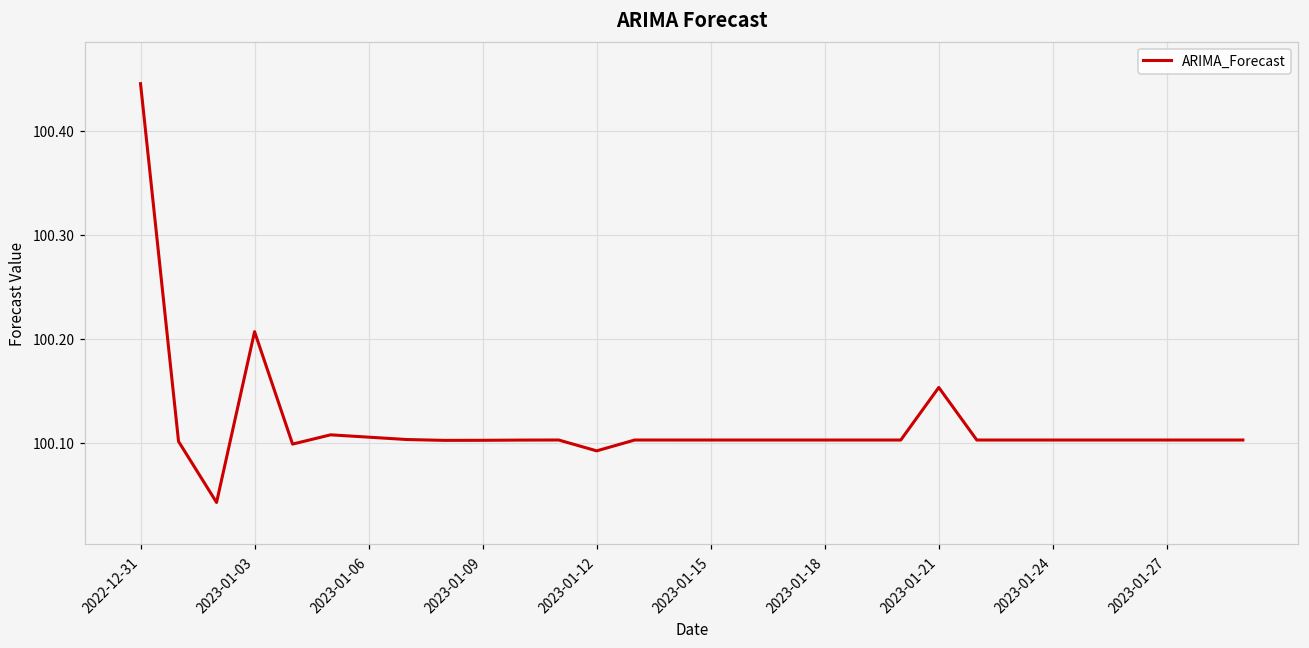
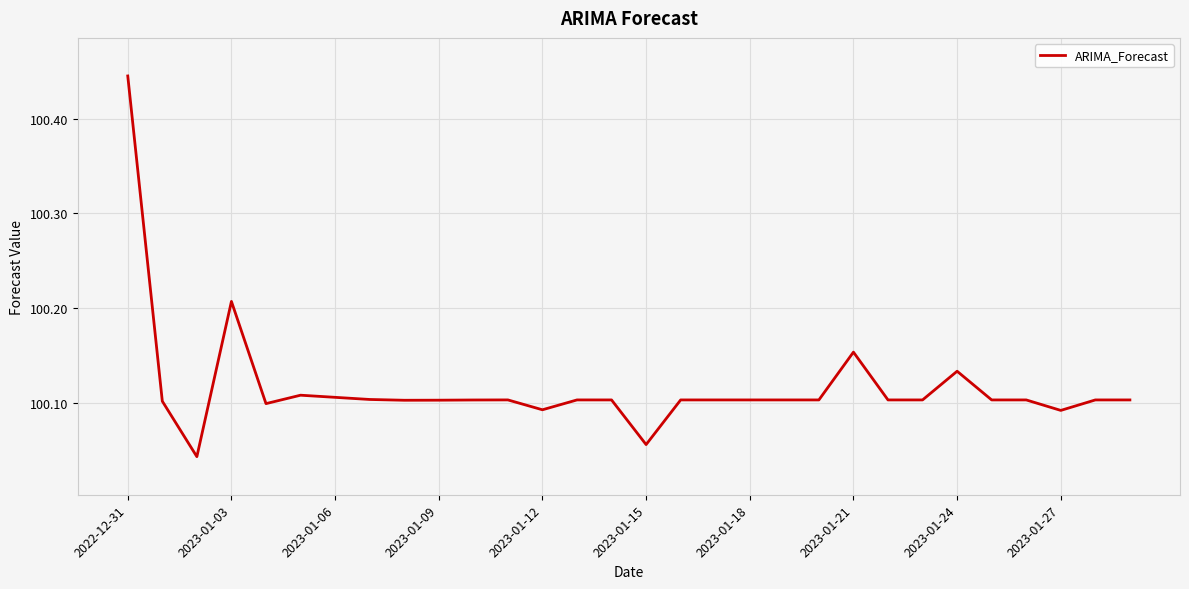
2023-01-15: 100.10 -> 100.06
2023-01-24: 100.10 -> 100.13
2023-01-27: 100.10 -> 100.09
